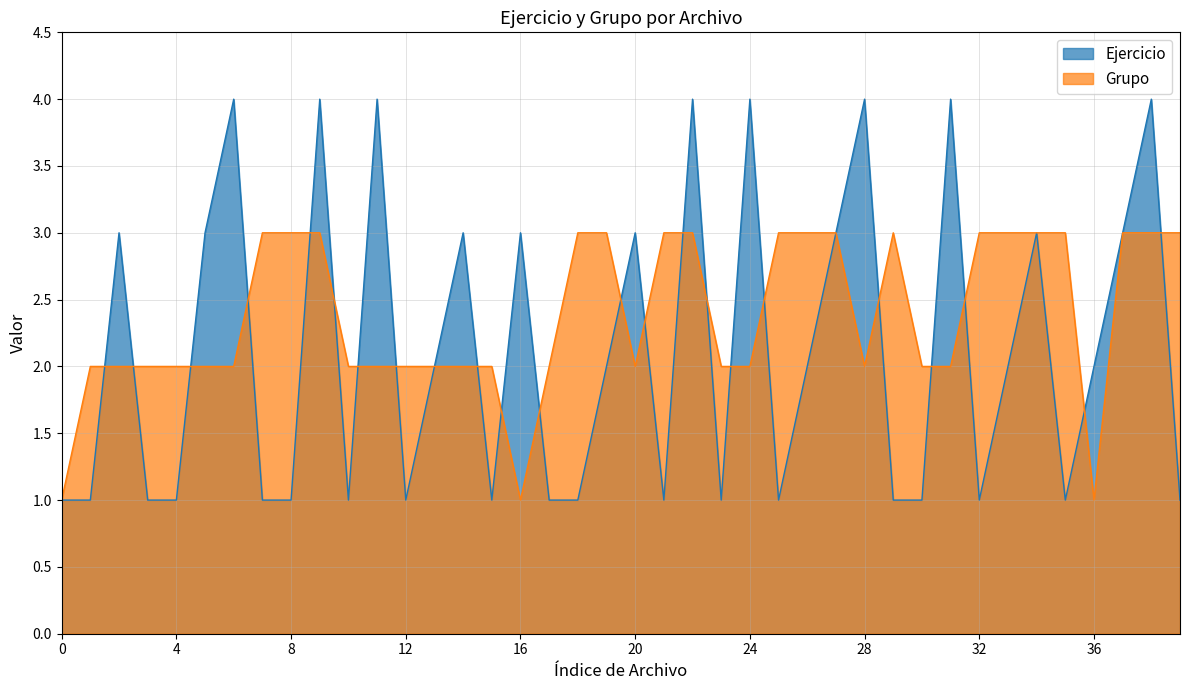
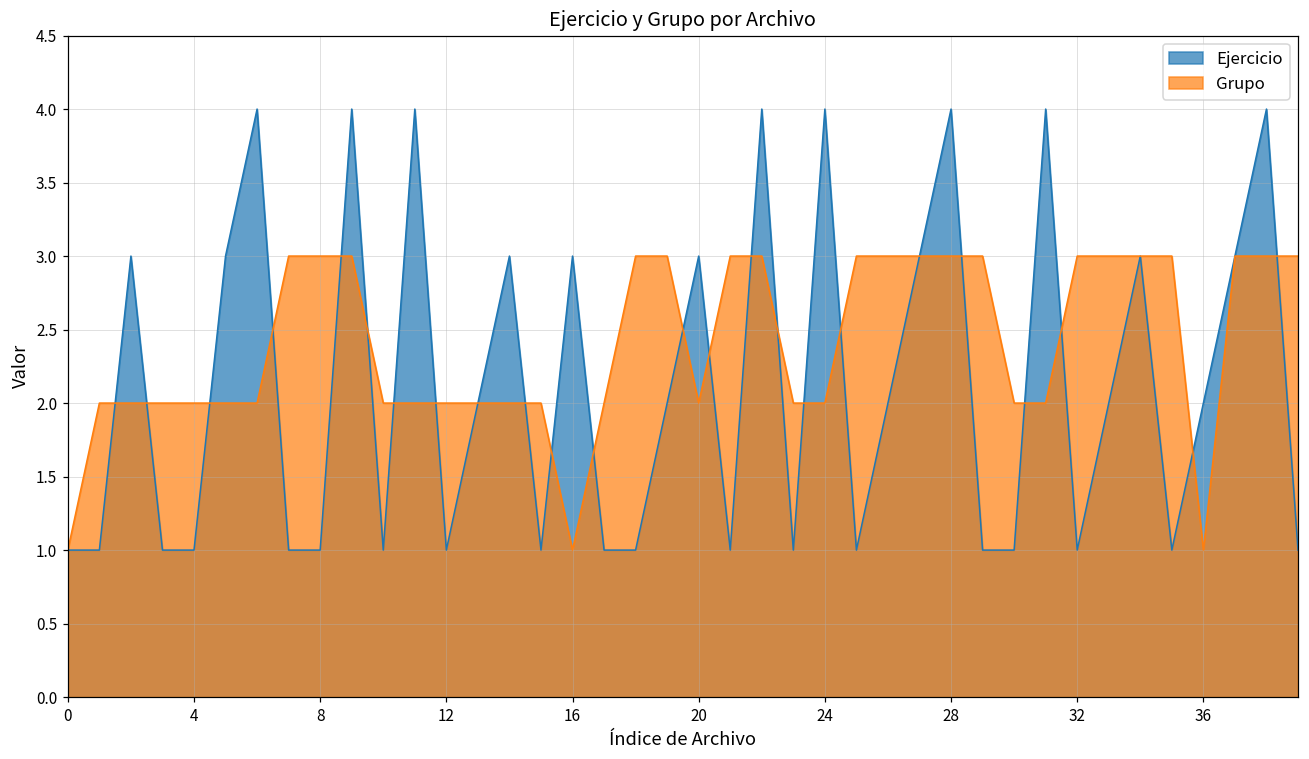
Grupo, 28: 2 -> 3
